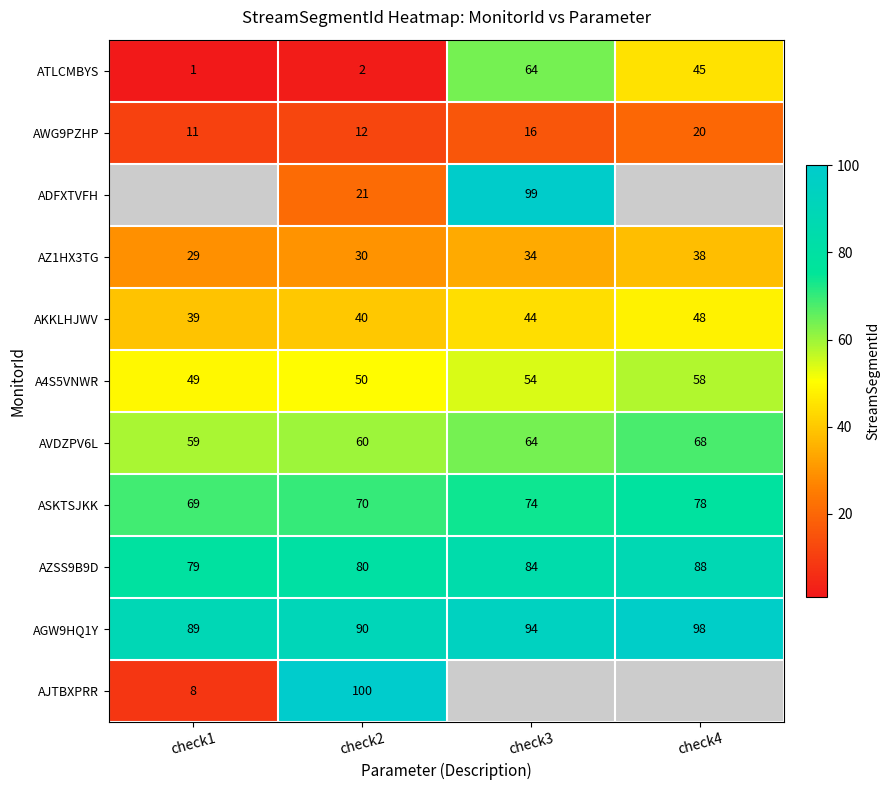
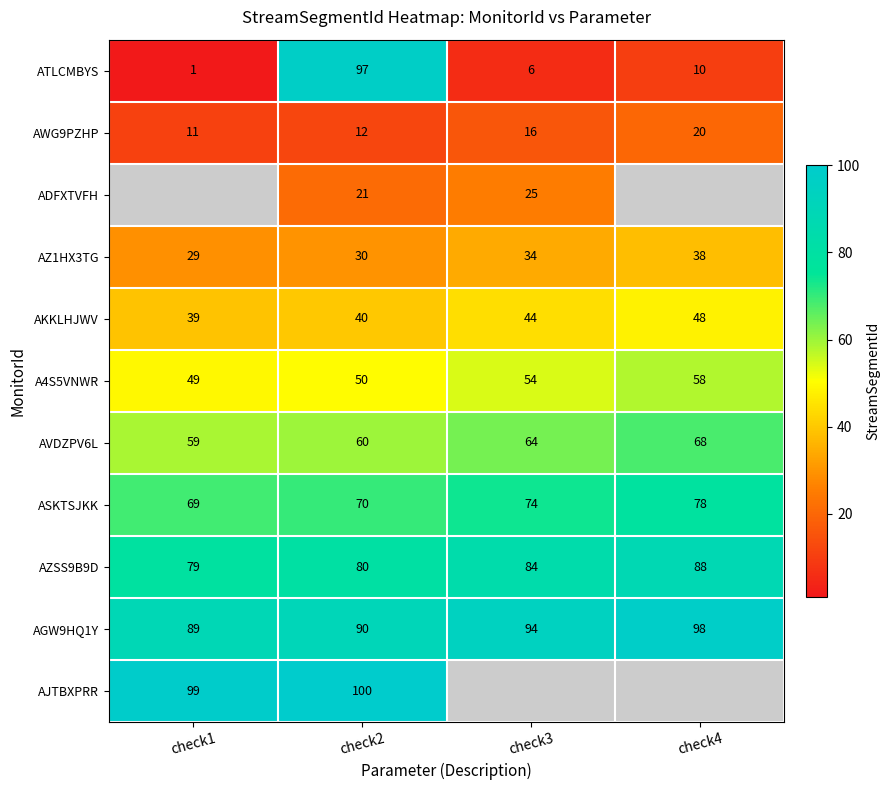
ATLCMBYS, check2: 2 -> 97
ATLCMBYS, check3: 64 -> 6
ATLCMBYS, check4: 45 -> 10
ADFXTVFH, check3: 99 -> 25
AJTBXPRR, check1: 8 -> 99
